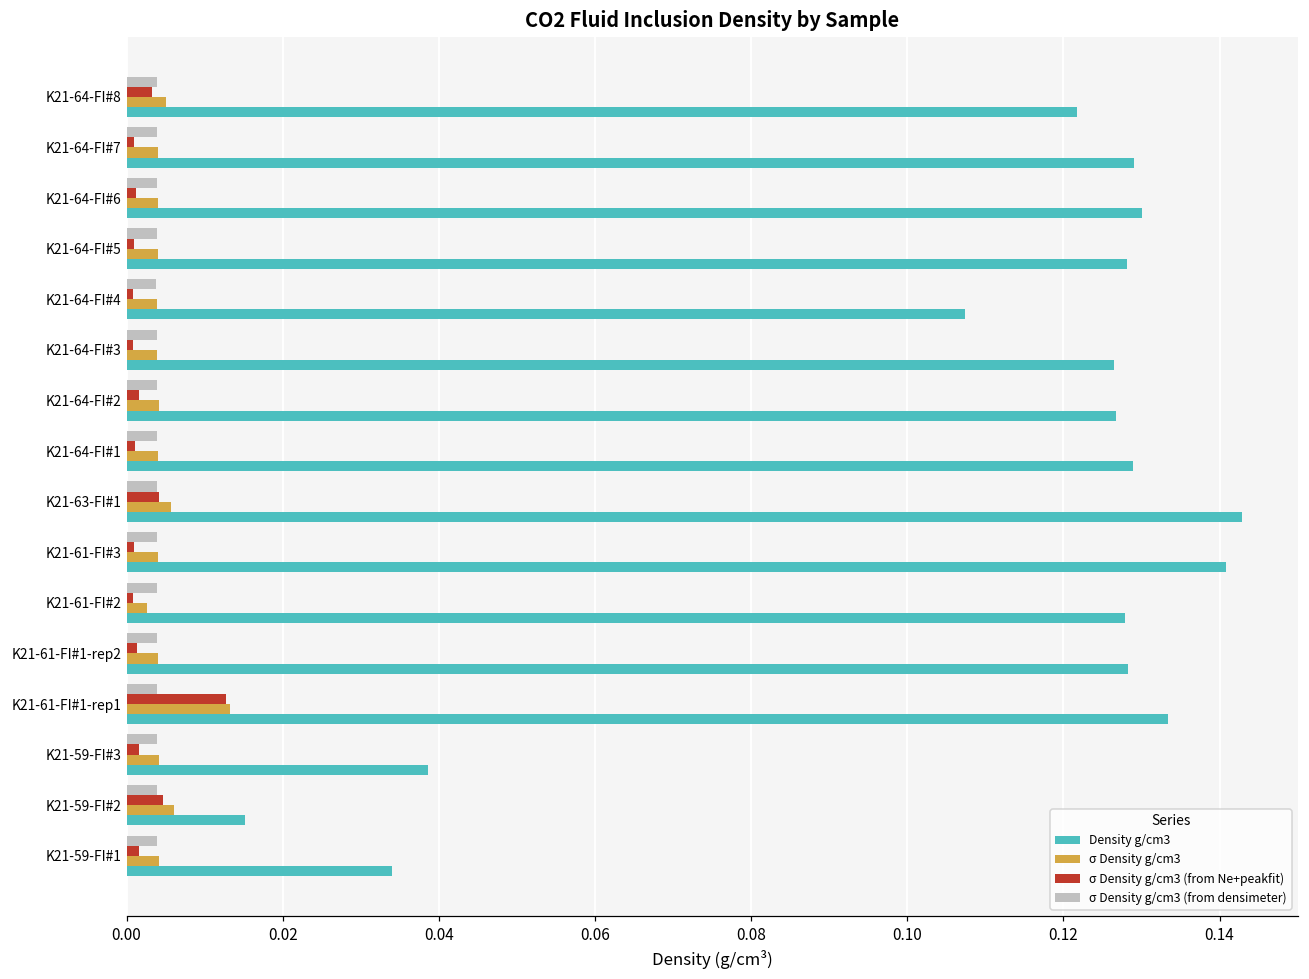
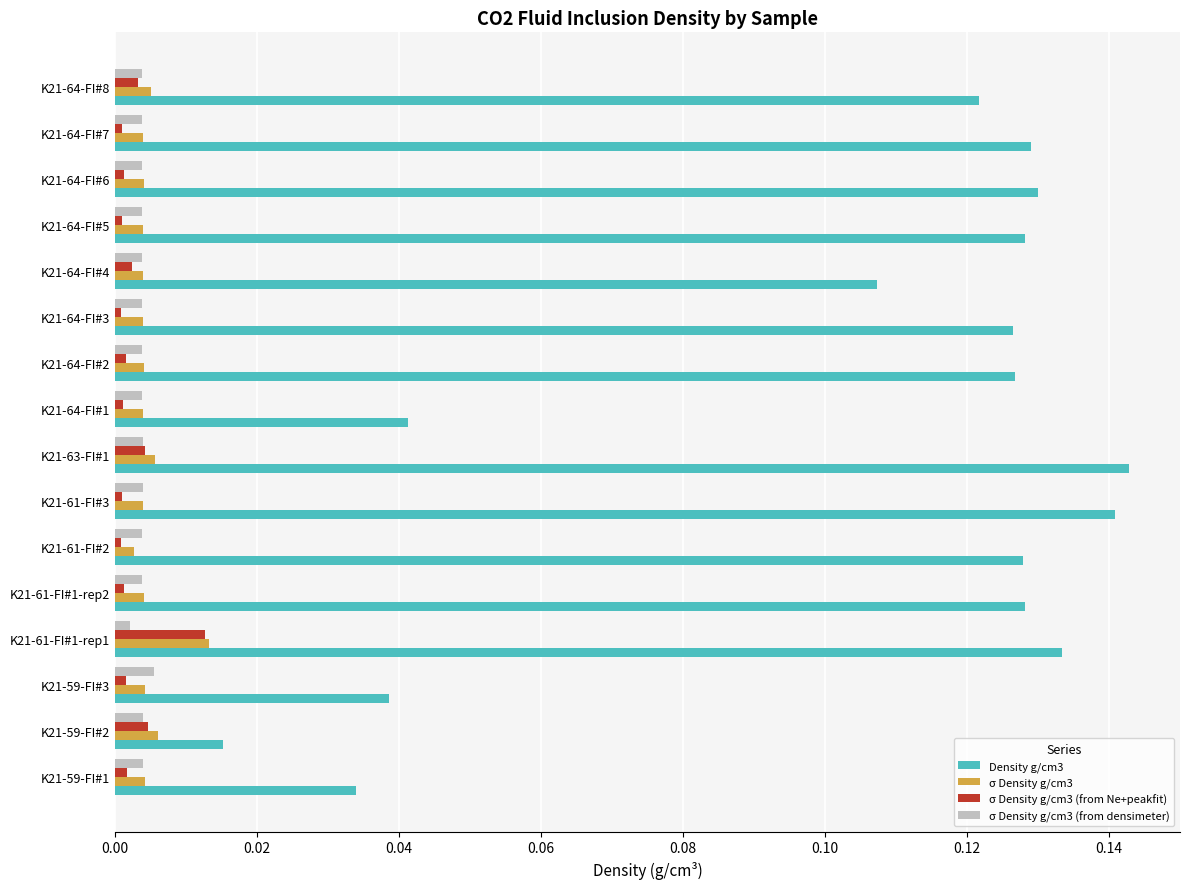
σ Density g/cm3 (from Ne+peakfit), K21-64-FI#4: 0.001 -> 0.002
Density g/cm3, K21-64-FI#1: 0.129 -> 0.041
σ Density g/cm3 (from densimeter), K21-61-FI#1-rep1: 0.004 -> 0.002
σ Density g/cm3 (from densimeter), K21-59-FI#3: 0.004 -> 0.005
